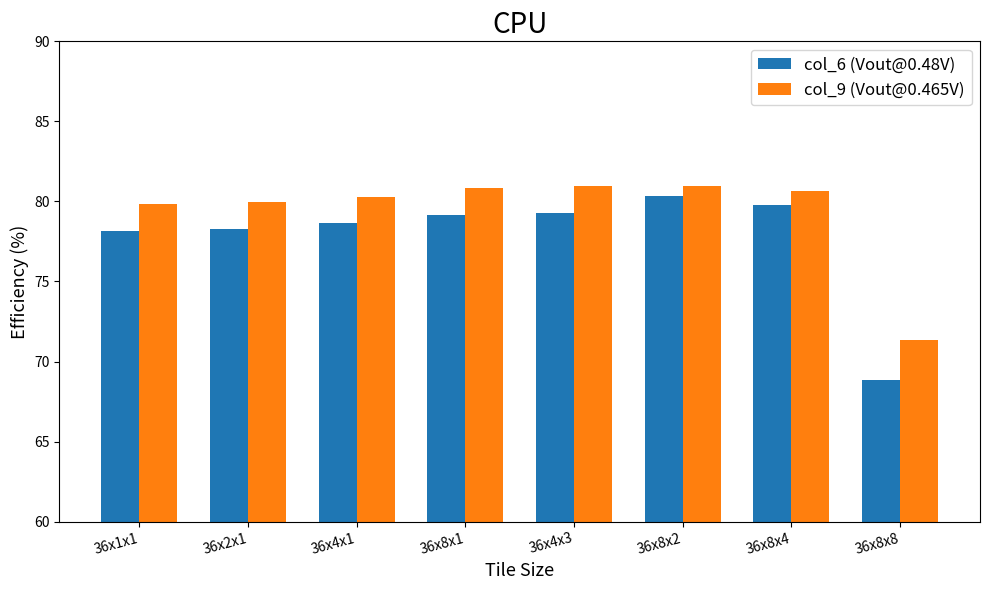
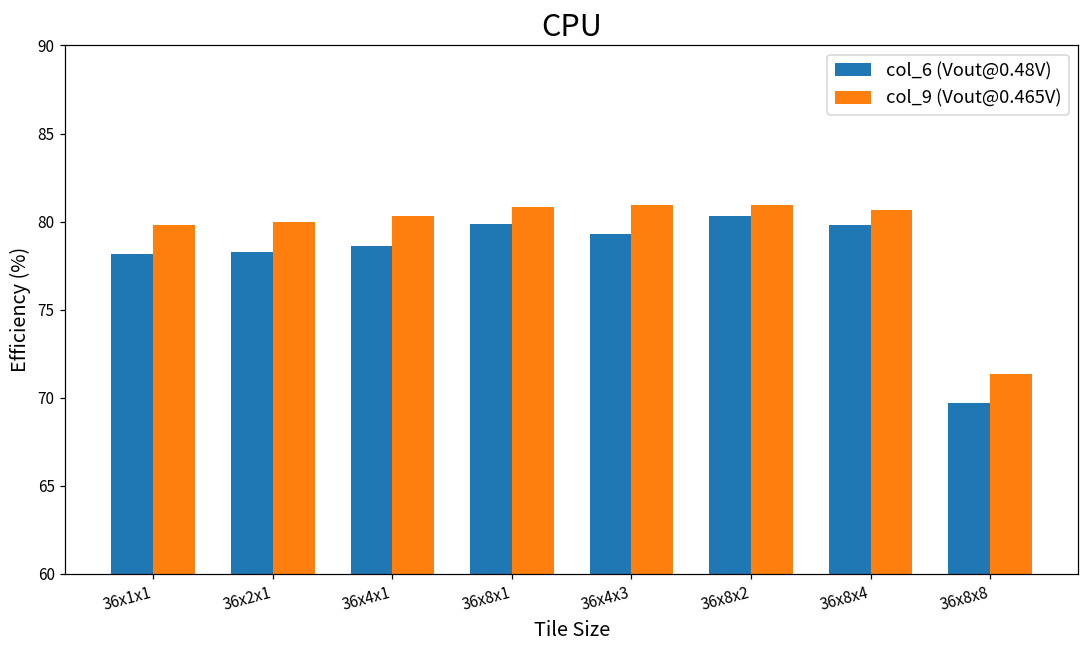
col_6 (Vout@0.48V), 36x8x1: 79.2 -> 79.9
col_6 (Vout@0.48V), 36x8x8: 68.8 -> 69.7
